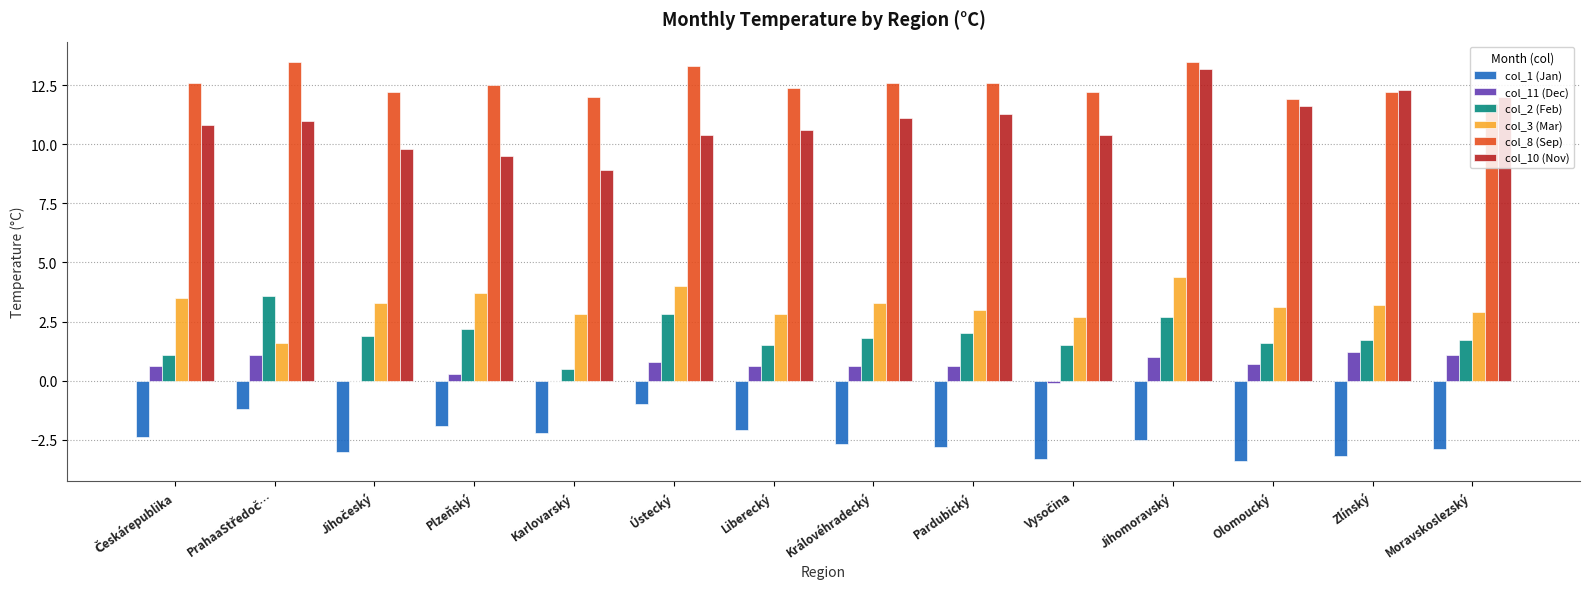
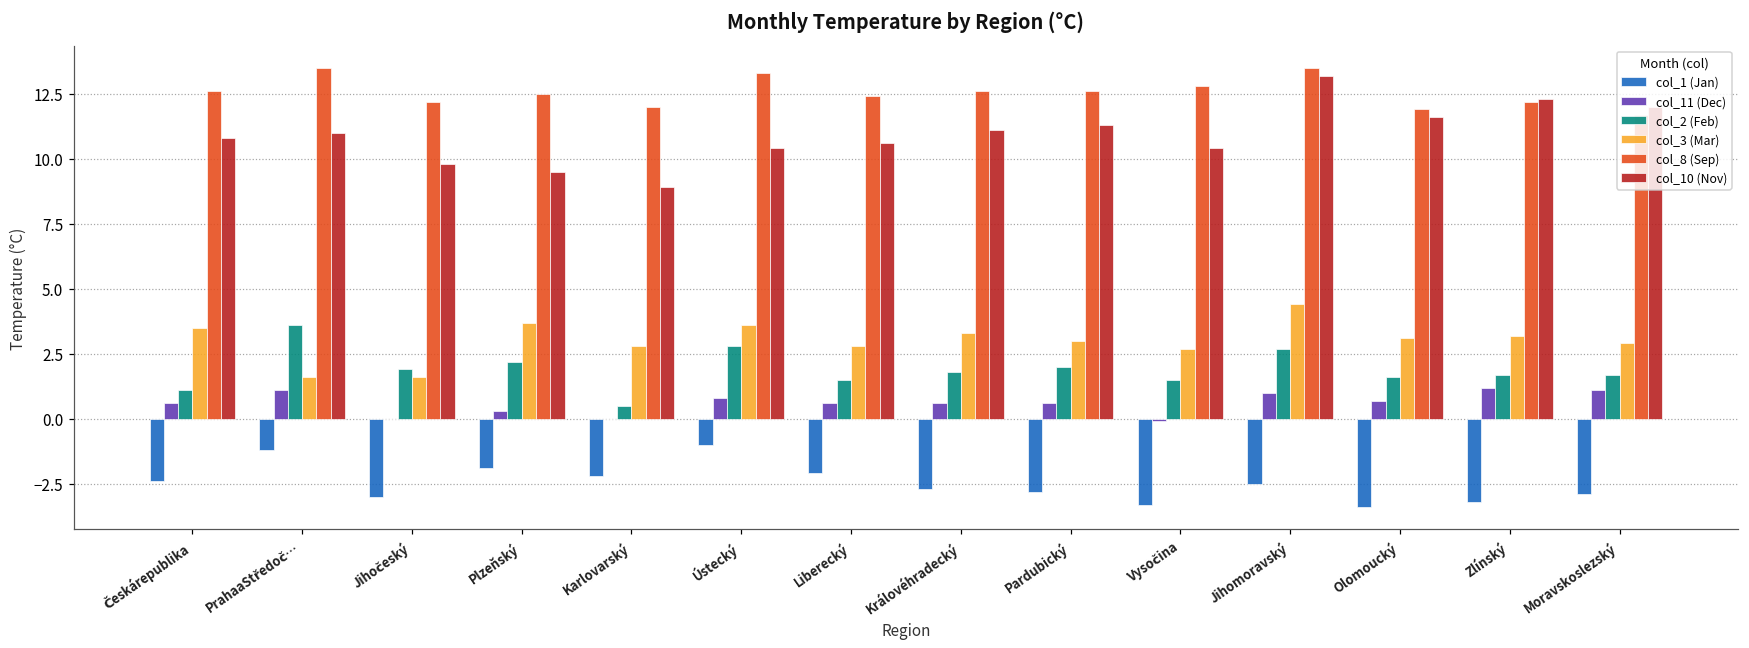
col_3 (Mar), Jihočeský: 3.3 -> 1.6
col_3 (Mar), Ústecký: 4.0 -> 3.6
col_8 (Sep), Vysočina: 12.2 -> 12.8
